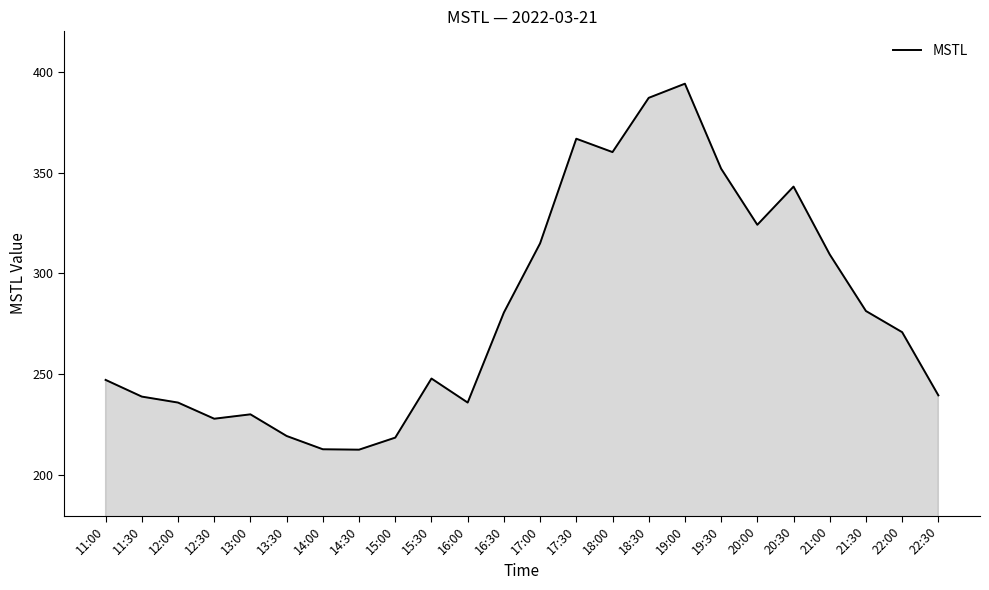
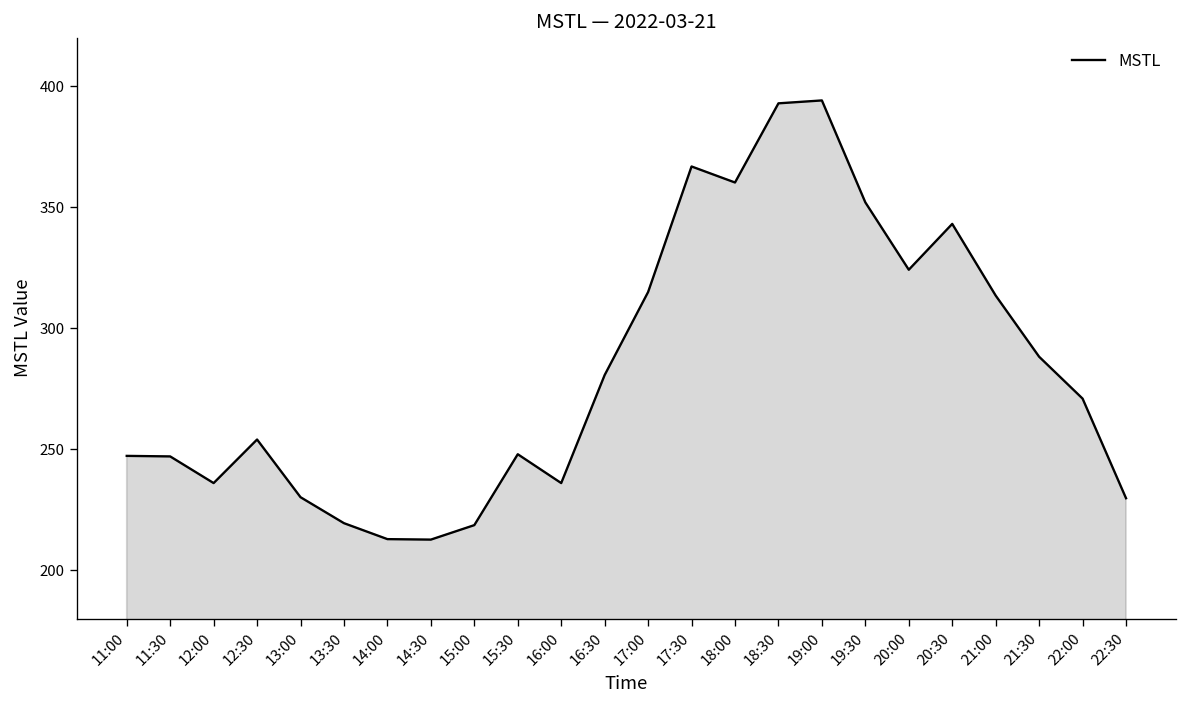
11:30: 239 -> 247
12:30: 228 -> 254
18:30: 387 -> 393
21:00: 309 -> 313
21:30: 281 -> 288
22:30: 240 -> 230
